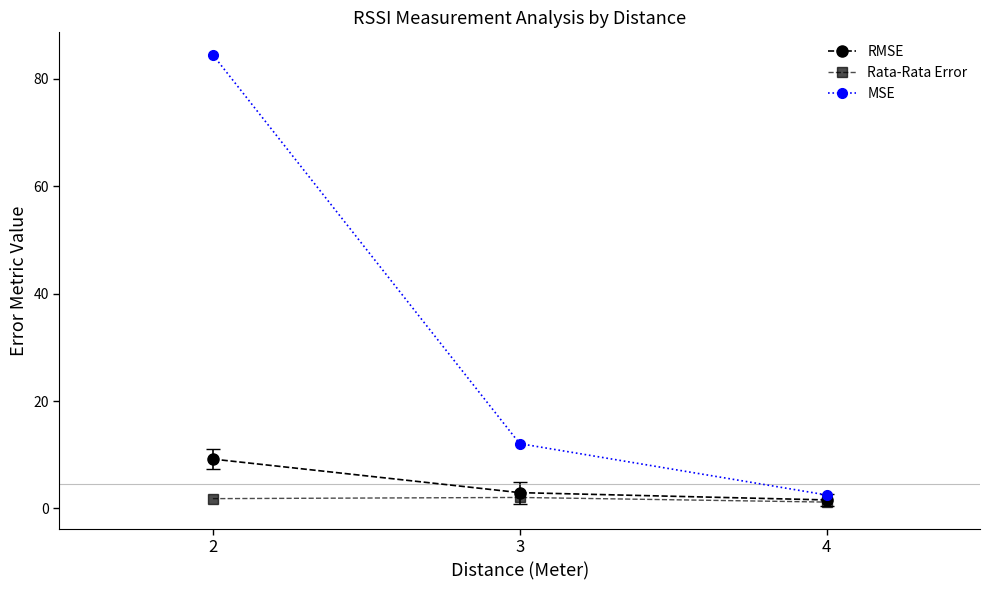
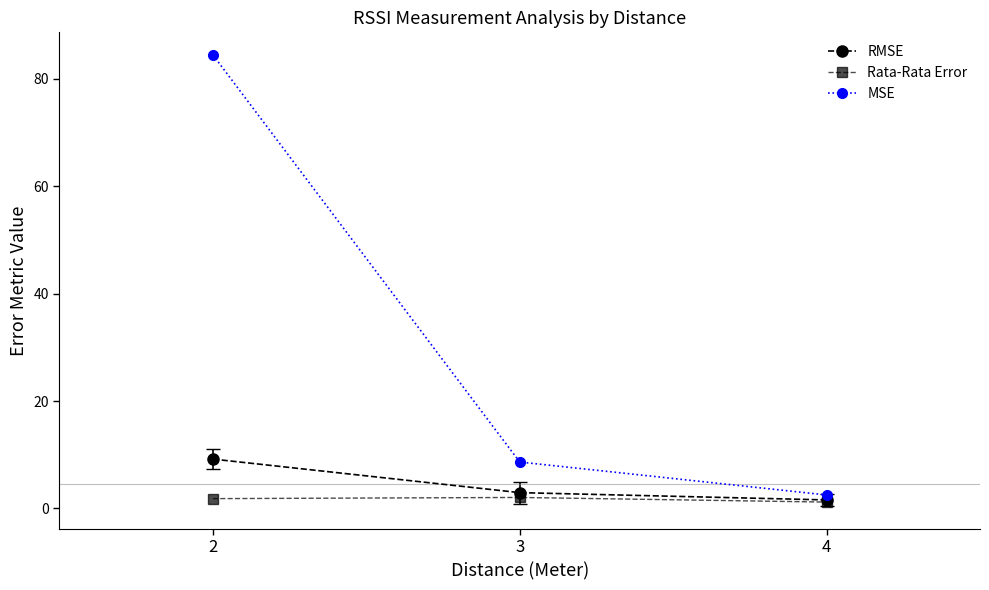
MSE, 3: 12 -> 9
